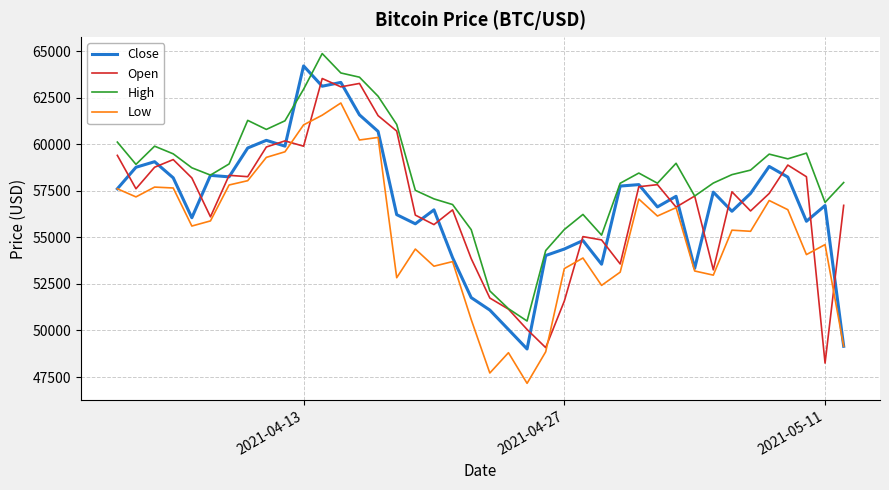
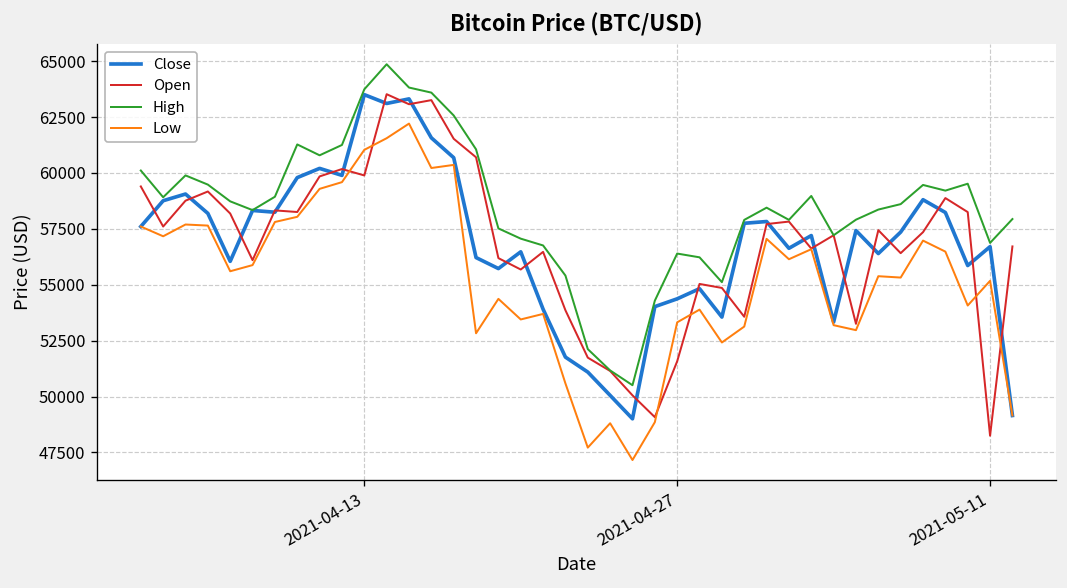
Close, 2021-04-13: 64200 -> 63500
High, 2021-04-13: 62900 -> 63700
High, 2021-04-27: 55400 -> 56400
Low, 2021-05-11: 54600 -> 55200
